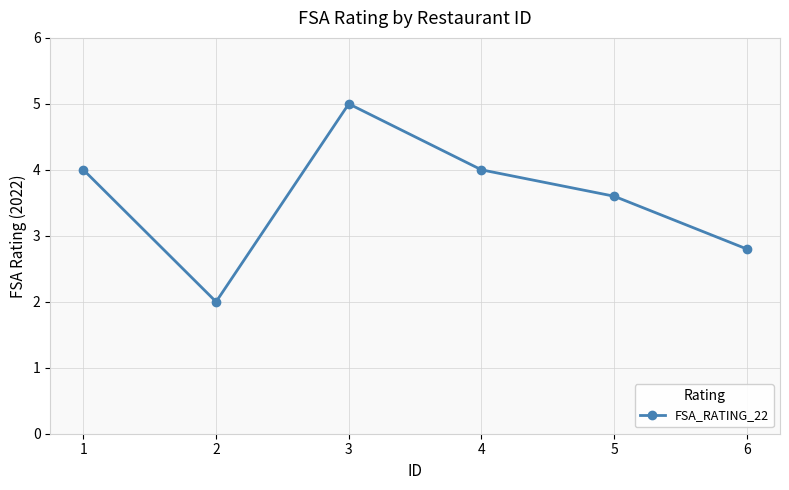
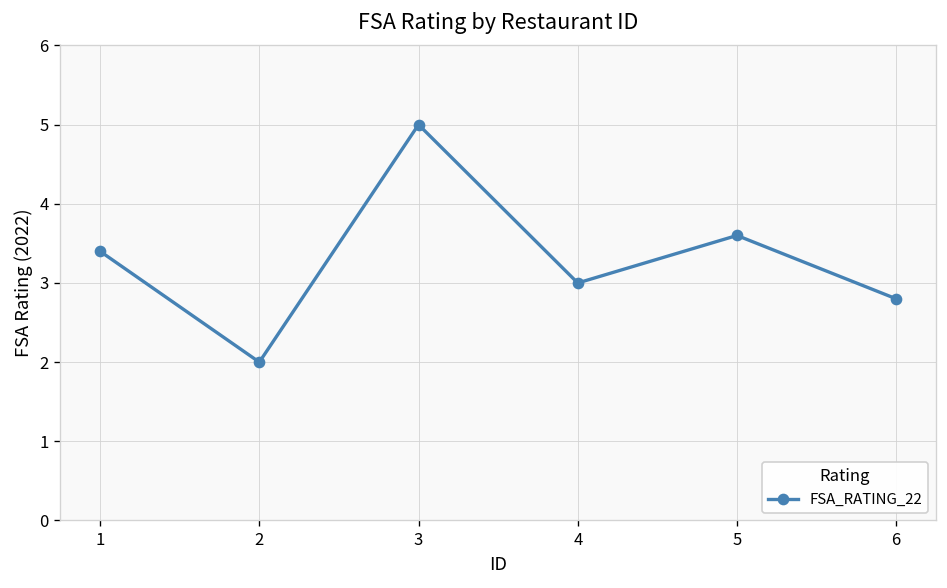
1: 4.0 -> 3.4
4: 4 -> 3
